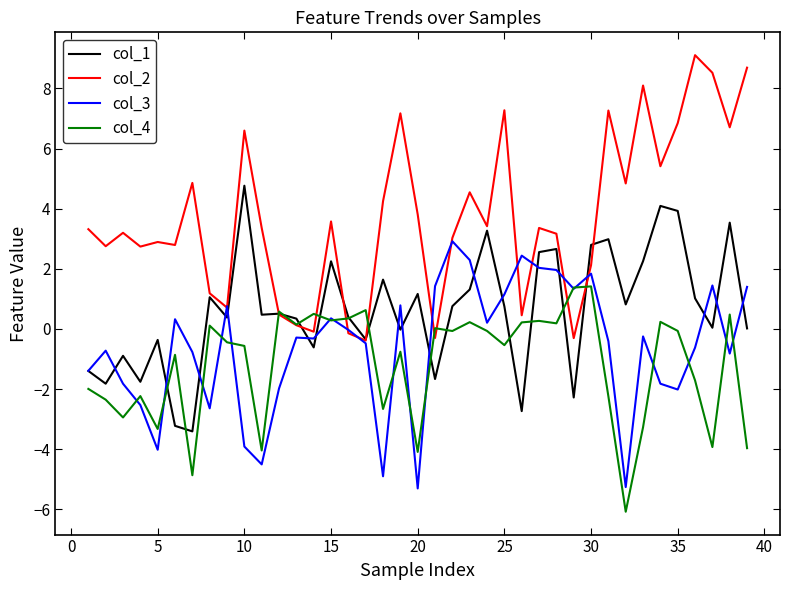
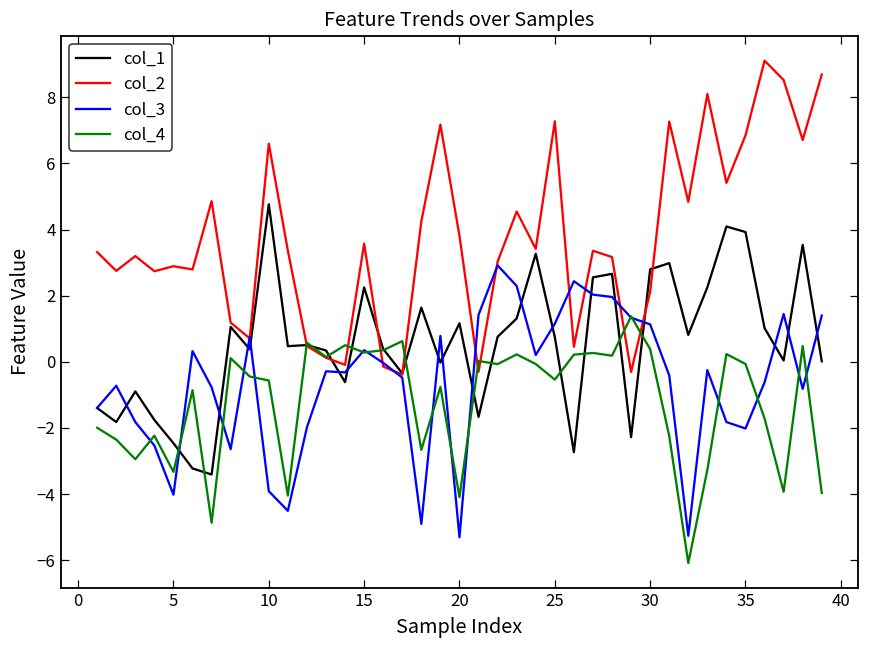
col_1, 5: -0.4 -> -2.5
col_3, 30: 1.8 -> 1.1
col_4, 30: 1.4 -> 0.4
